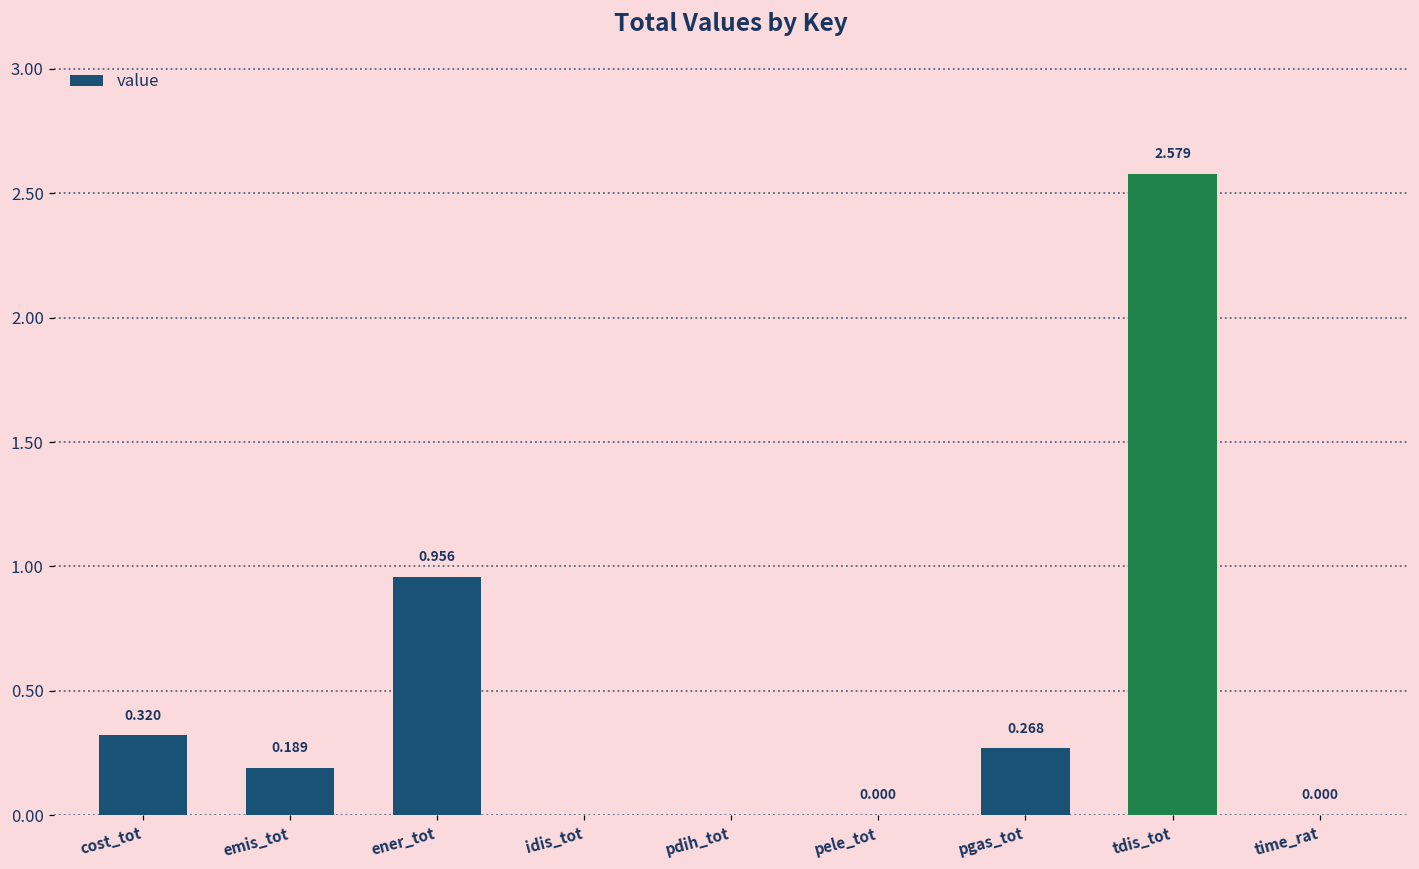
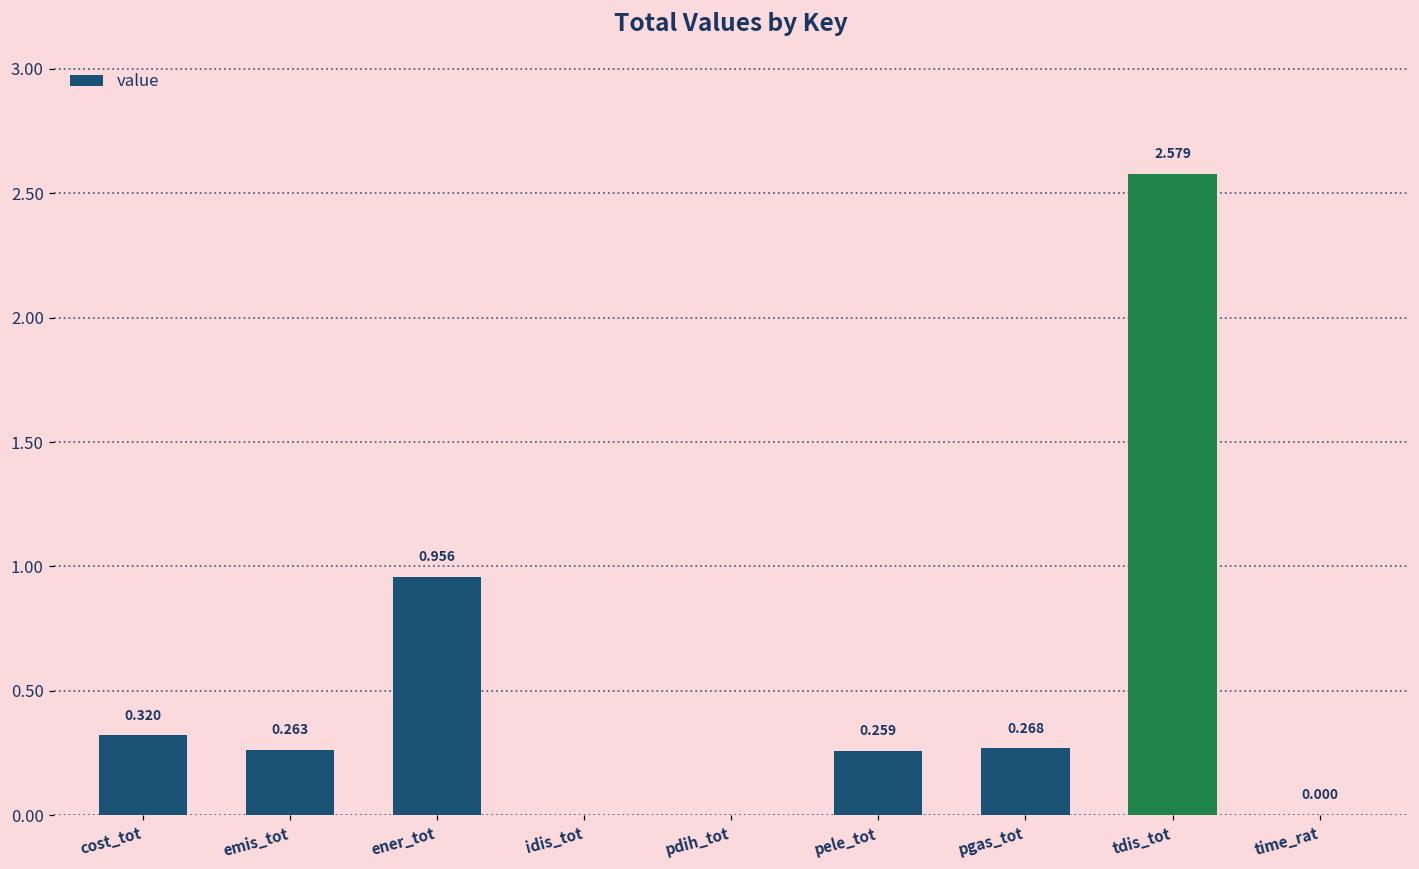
emis_tot: 0.189 -> 0.263
pele_tot: 0.000 -> 0.259
